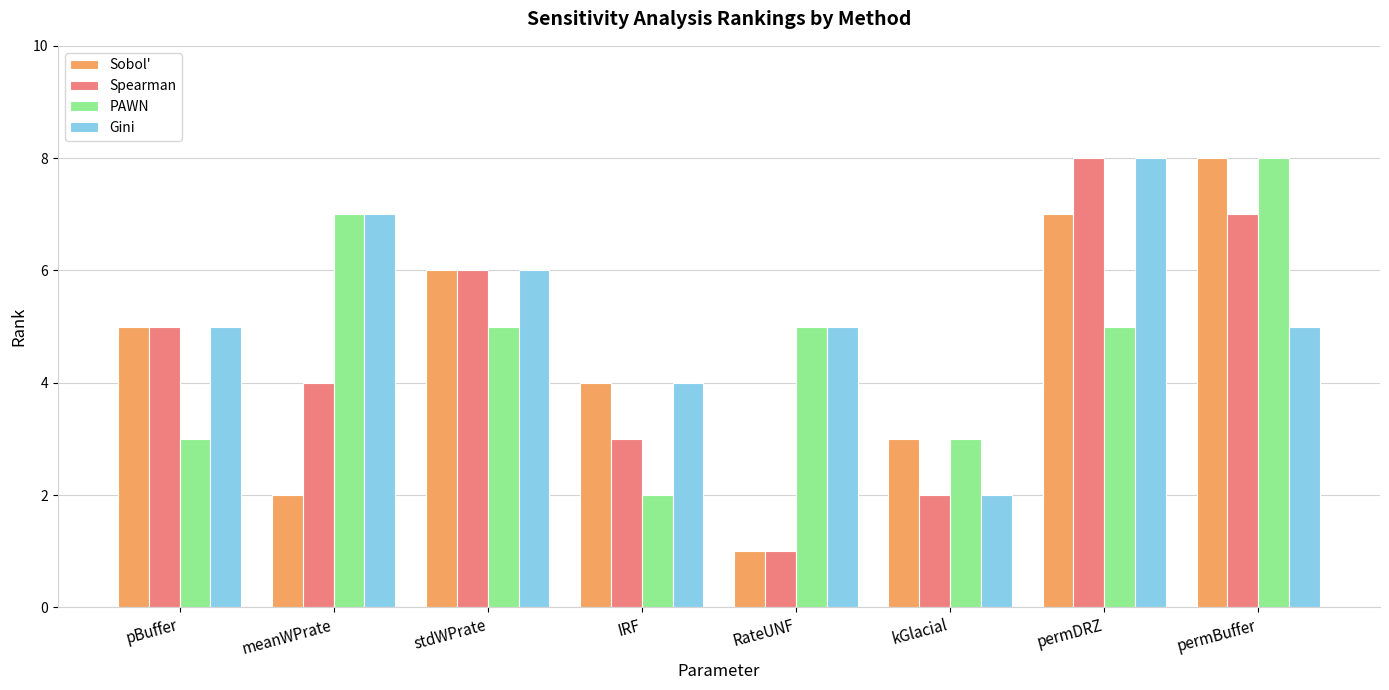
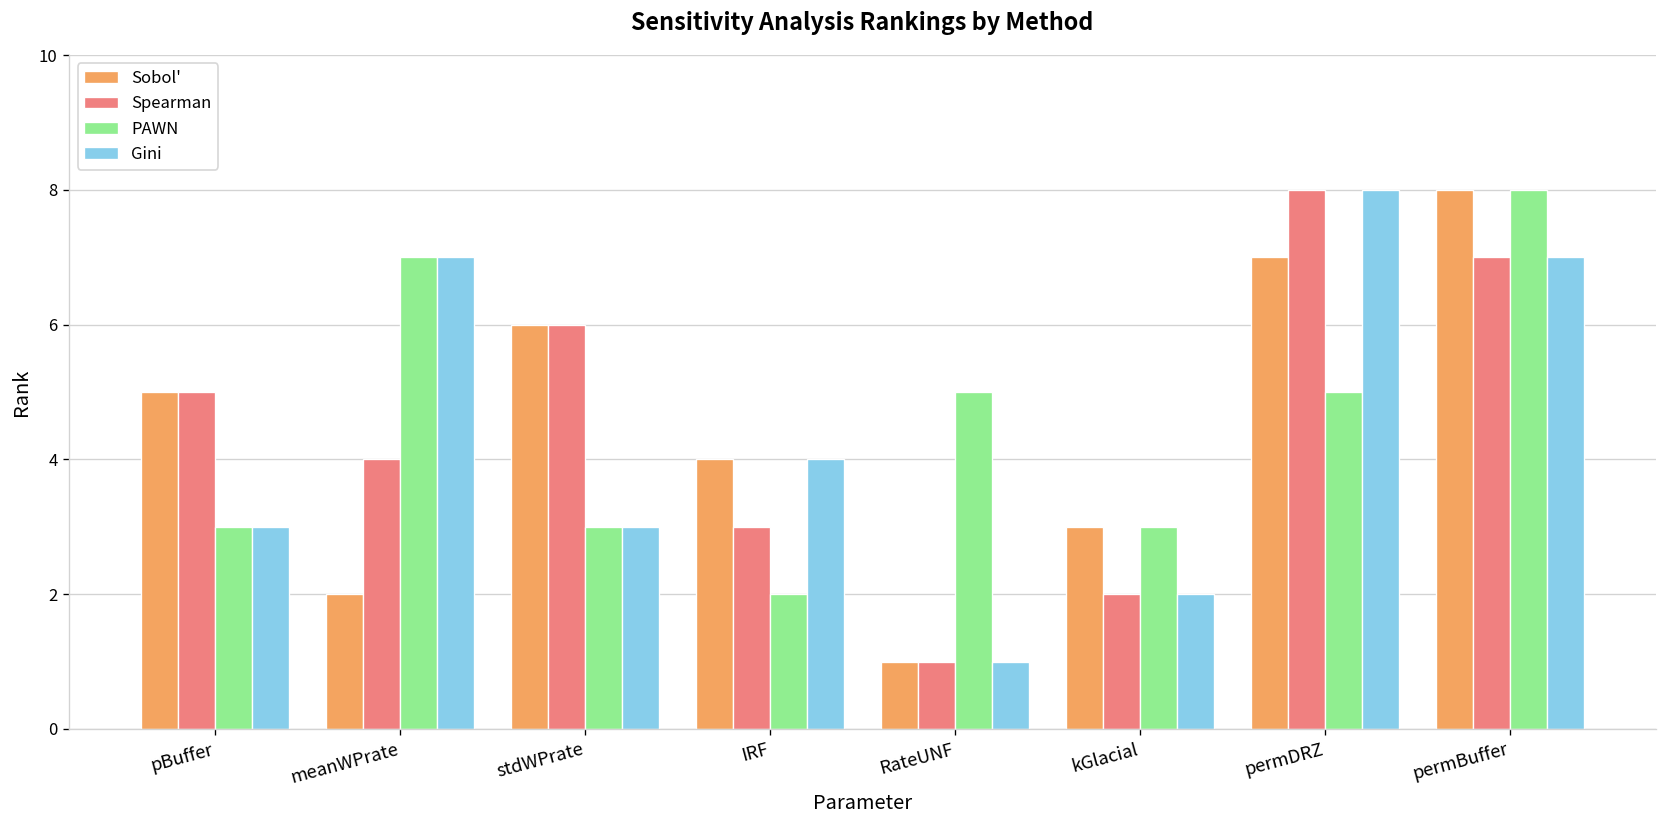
Gini, pBuffer: 5 -> 3
PAWN, stdWPrate: 5 -> 3
Gini, stdWPrate: 6 -> 3
Gini, RateUNF: 5 -> 1
Gini, permBuffer: 5 -> 7
